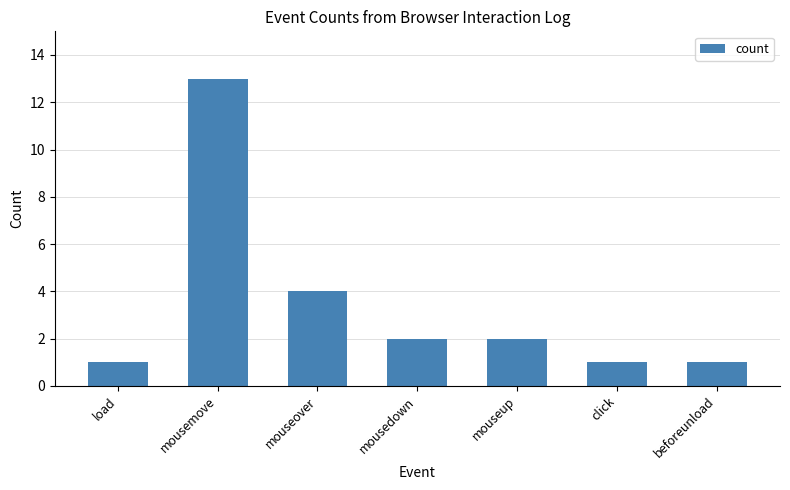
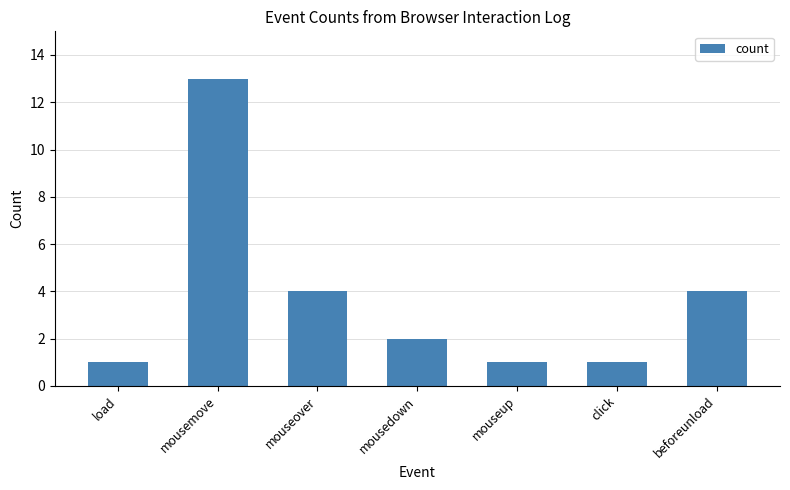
mouseup: 2 -> 1
beforeunload: 1 -> 4
